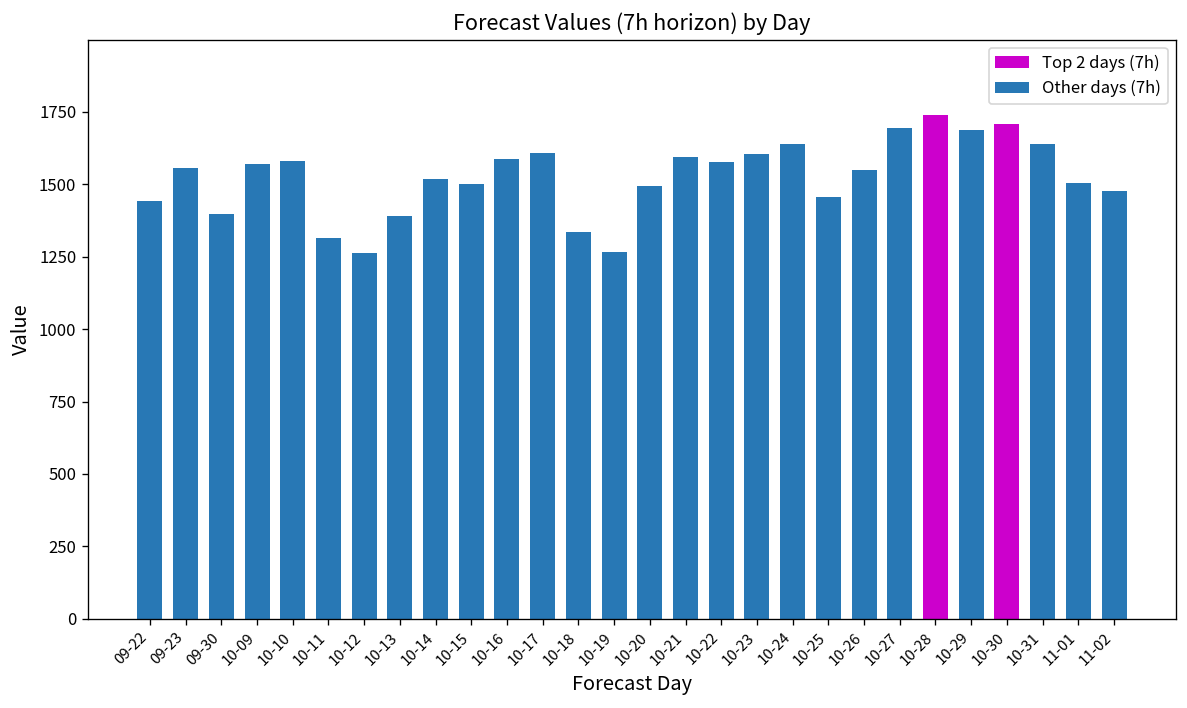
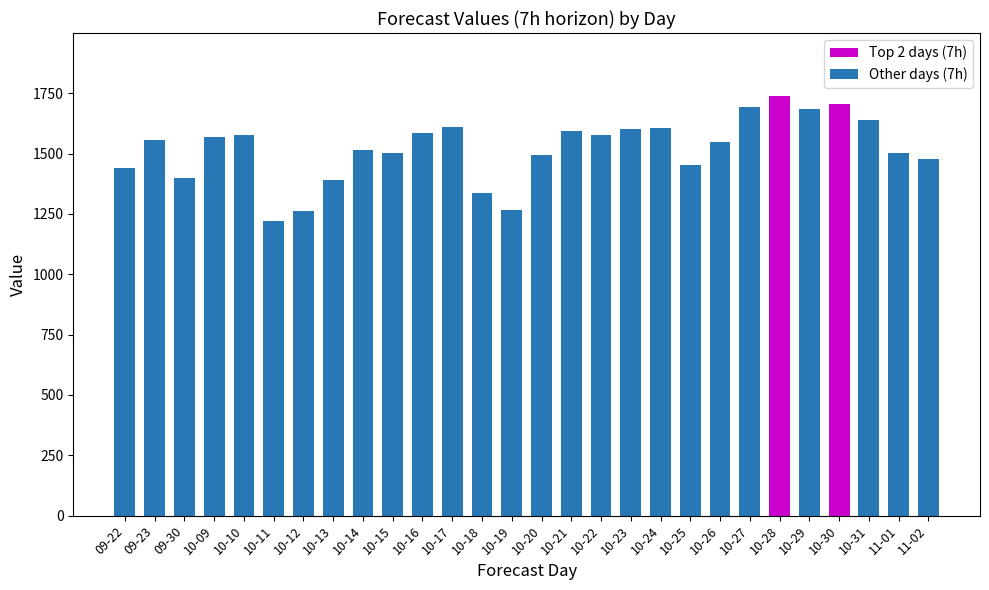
10-11: 1320 -> 1220
10-24: 1640 -> 1610
